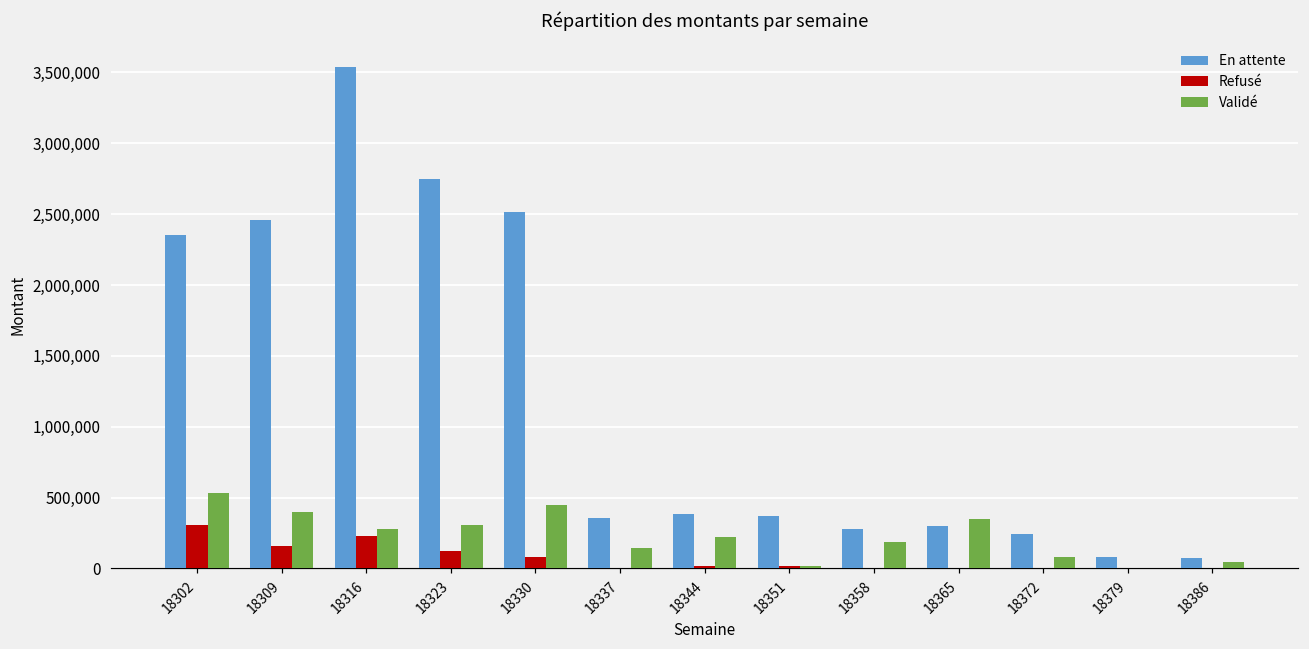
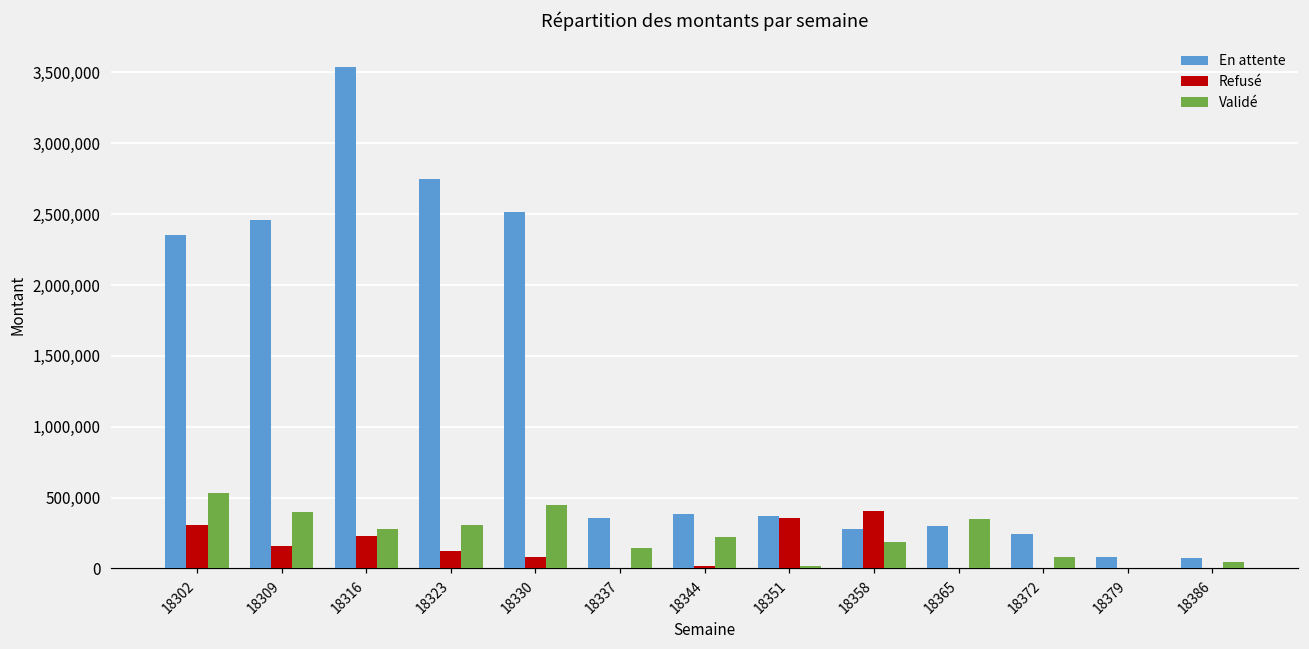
Refusé, 18351: 20,000 -> 350,000
Refusé, 18358: 10,000 -> 400,000
